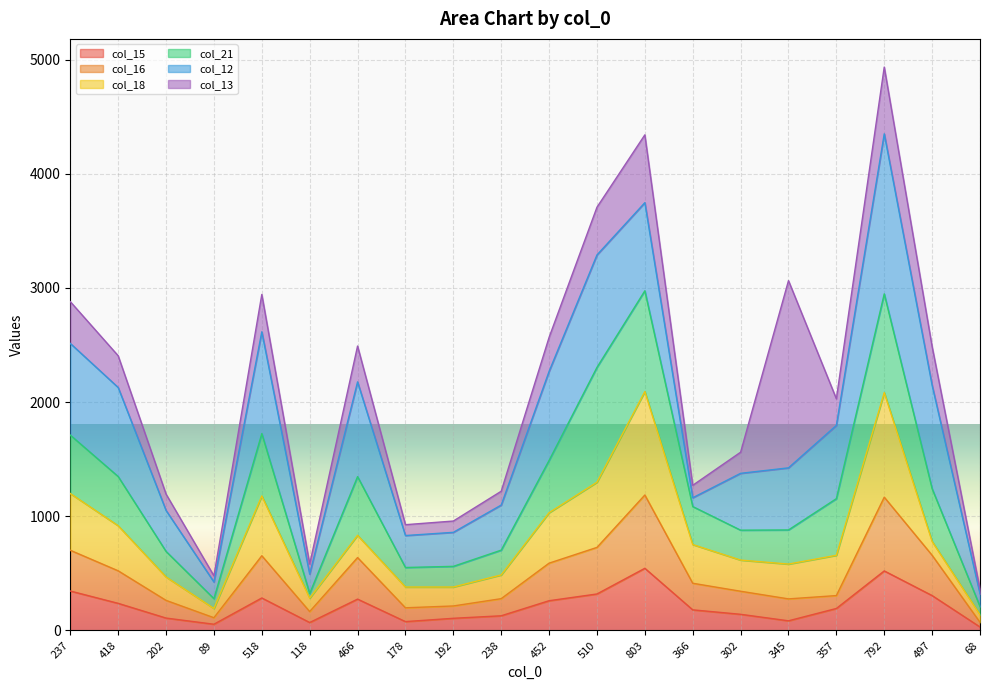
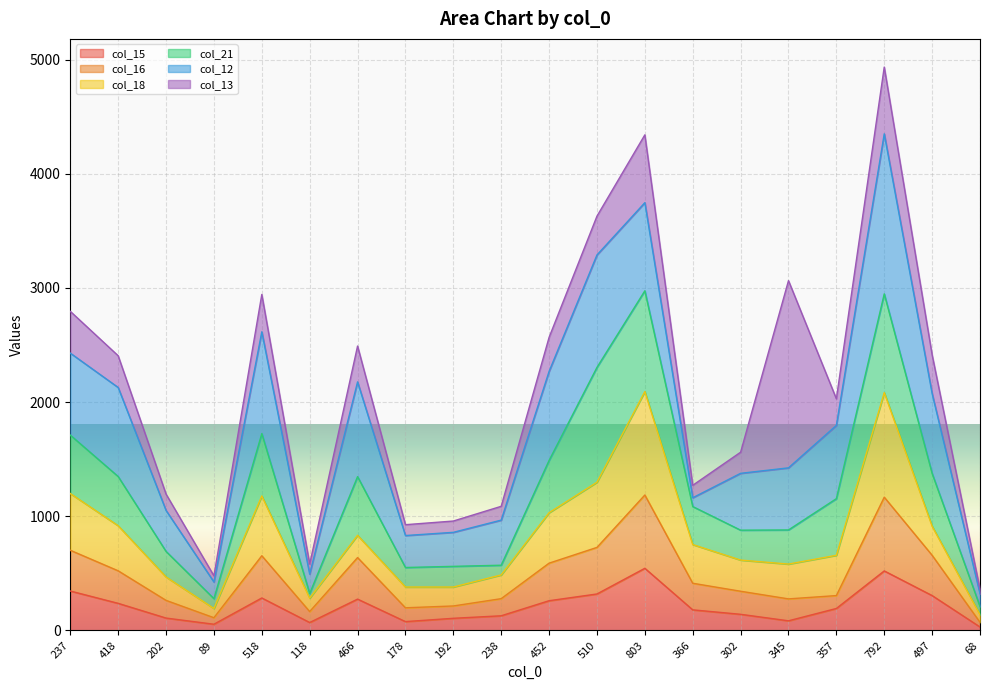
col_12, 237: 800 -> 720
col_21, 238: 220 -> 90
col_13, 510: 420 -> 340
col_18, 497: 120 -> 260
col_12, 497: 910 -> 700
